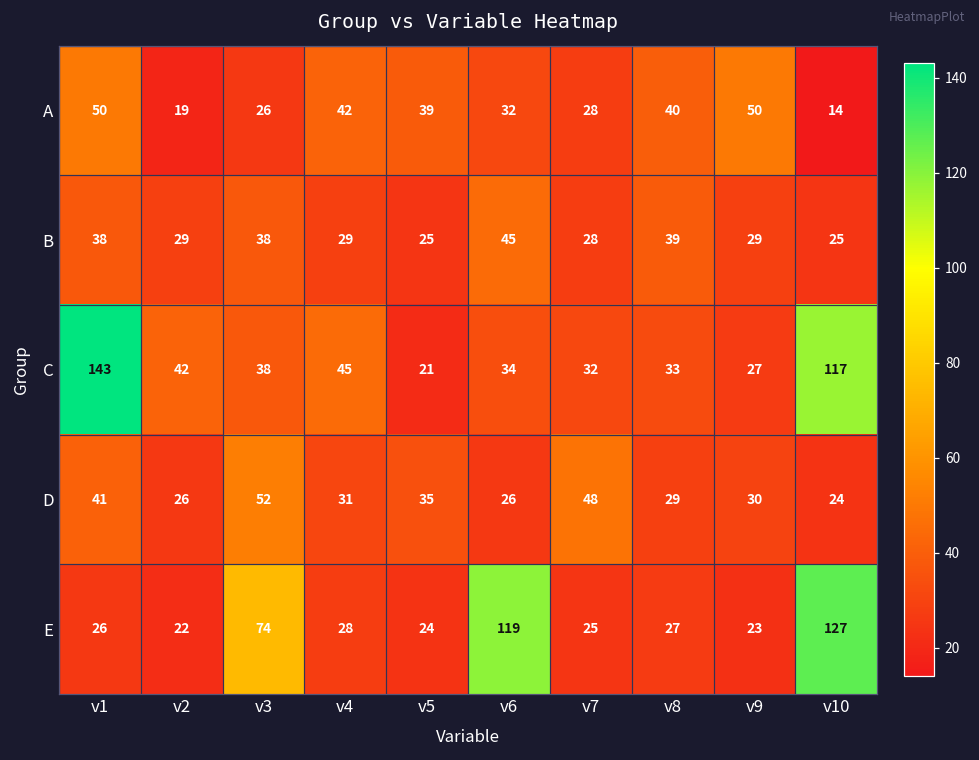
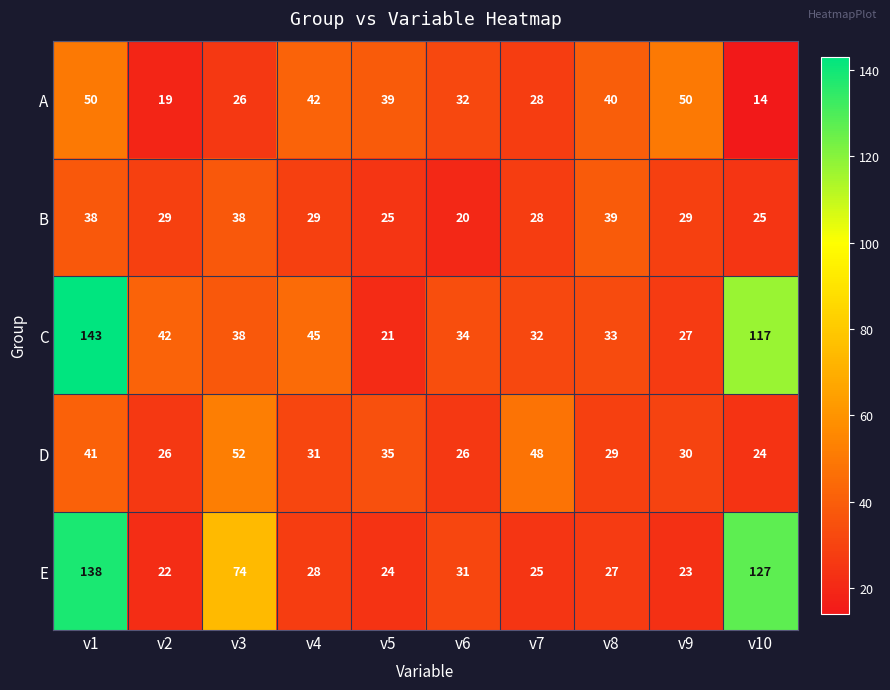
B, v6: 45 -> 20
E, v1: 26 -> 138
E, v6: 119 -> 31
